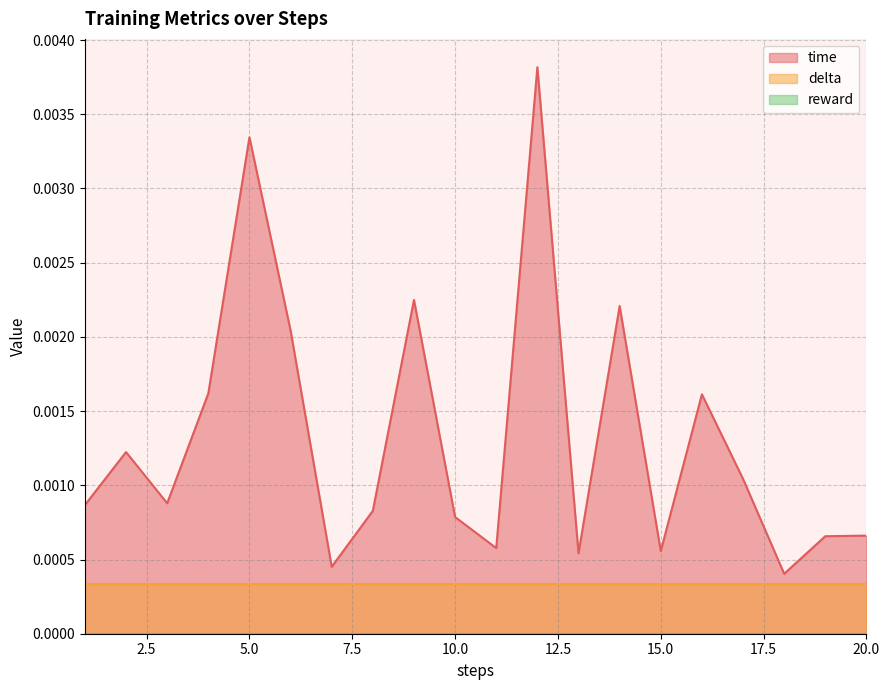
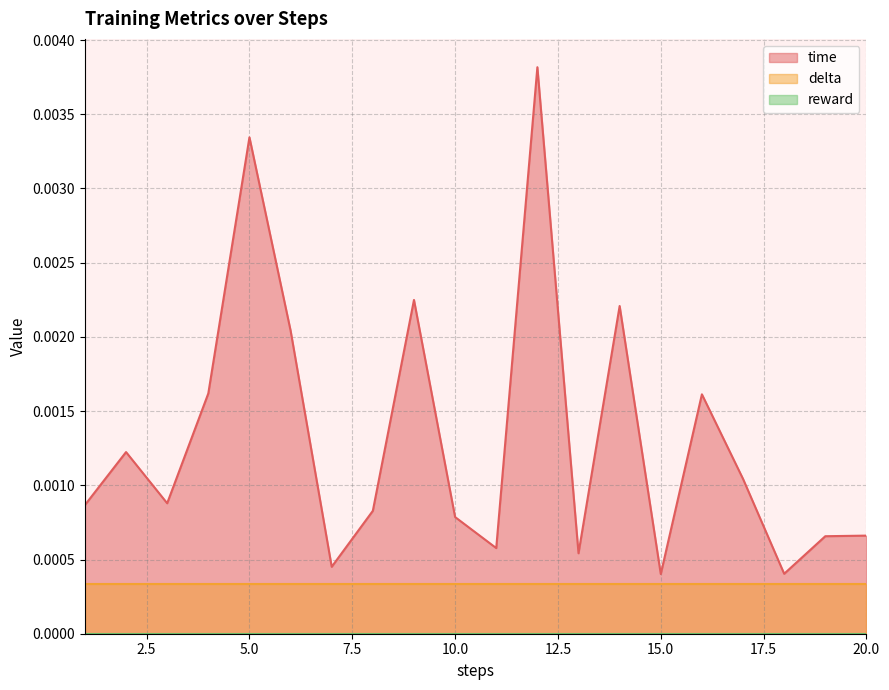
time, 15.0: 0.00056 -> 0.00040
